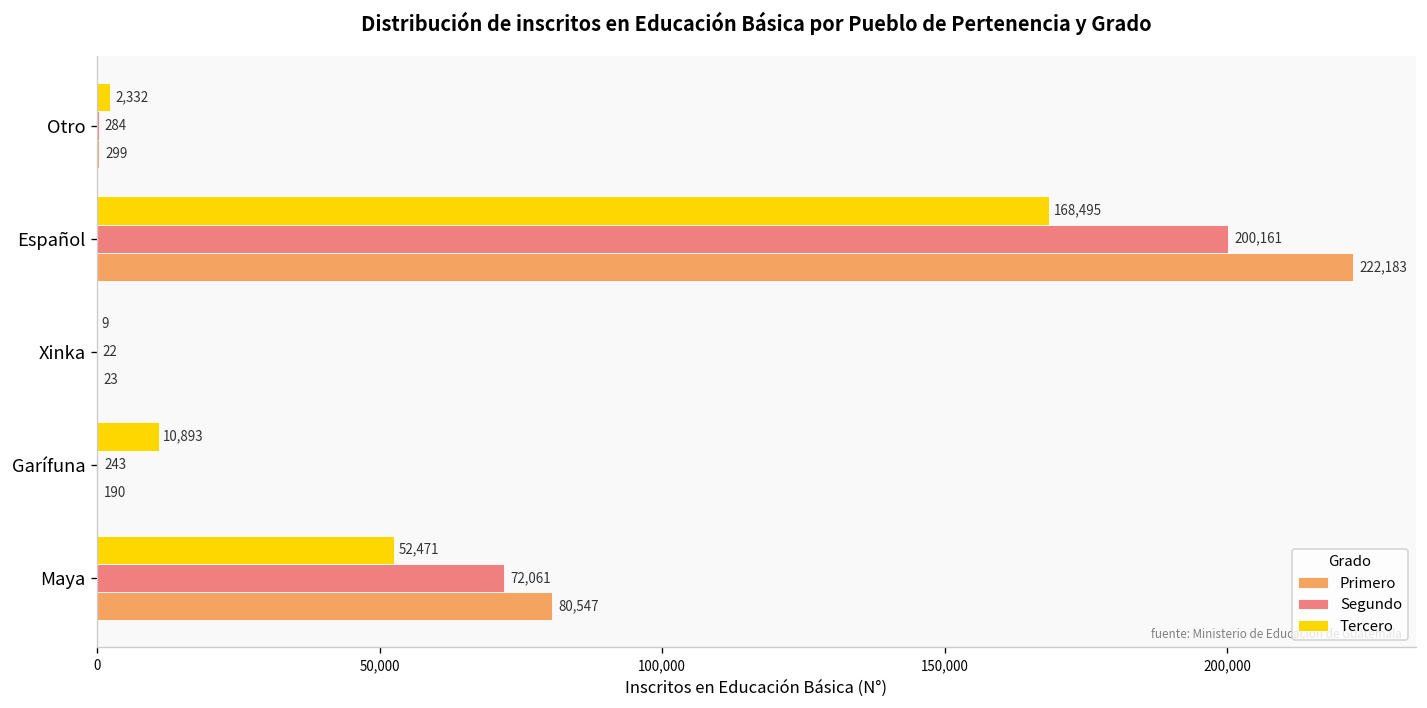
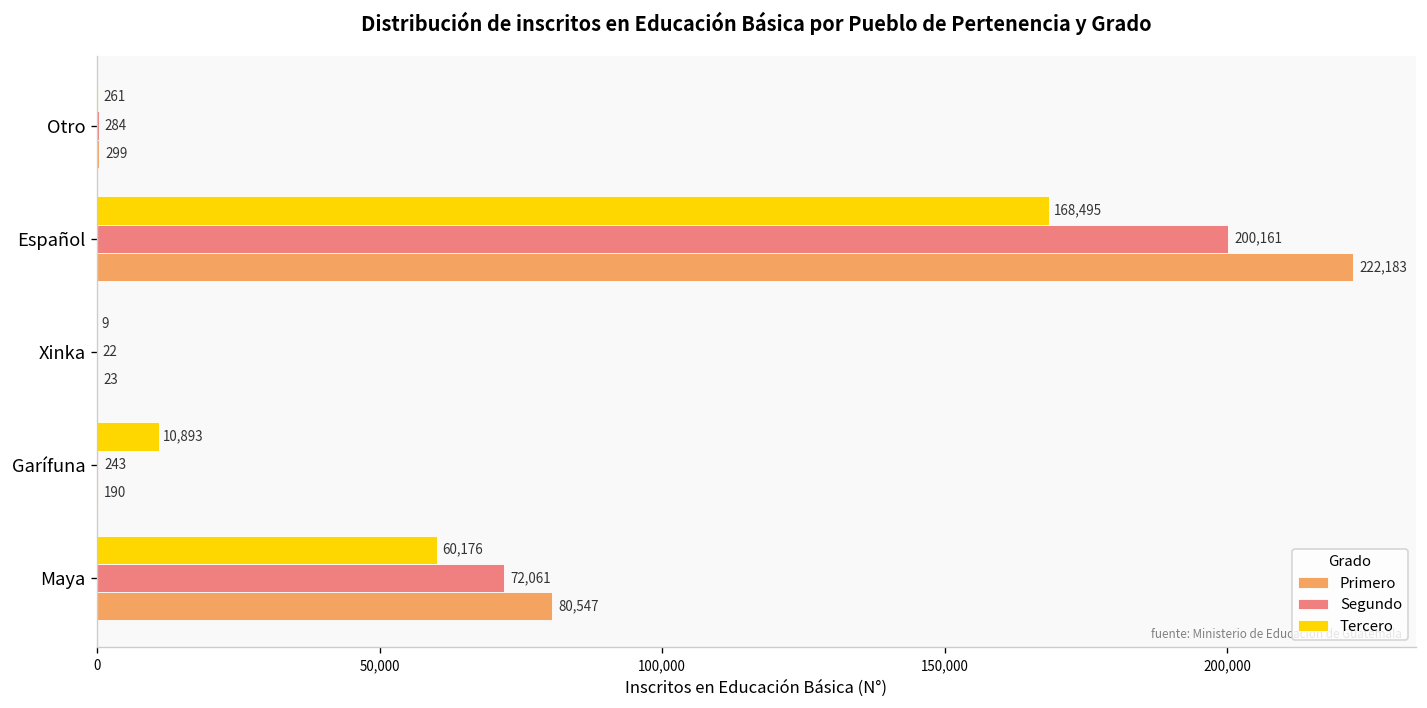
Tercero, Otro: 2,332 -> 261
Tercero, Maya: 52,471 -> 60,176
